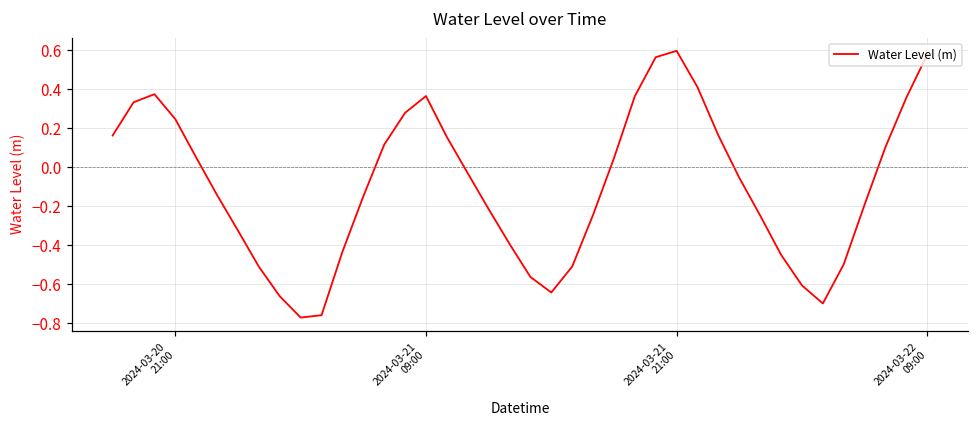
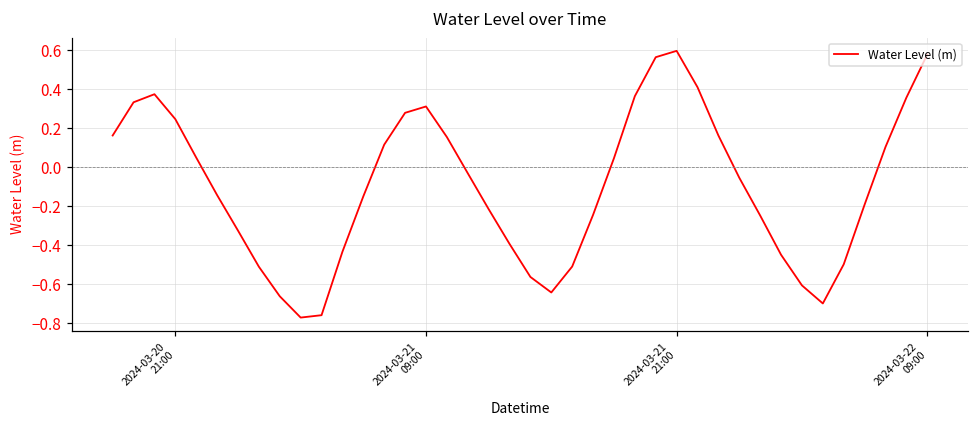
2024-03-21 09:00: 0.36 -> 0.31
